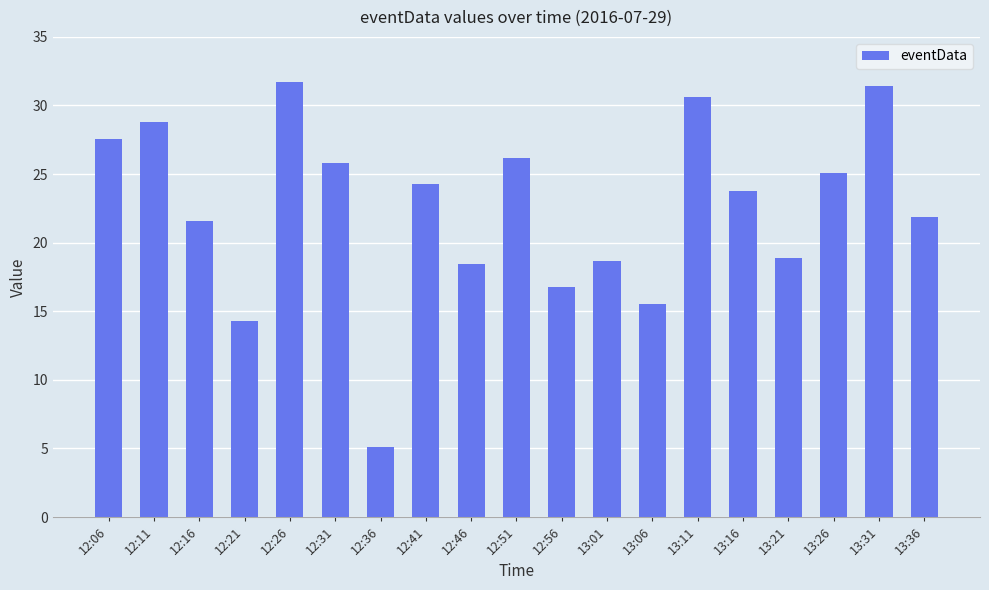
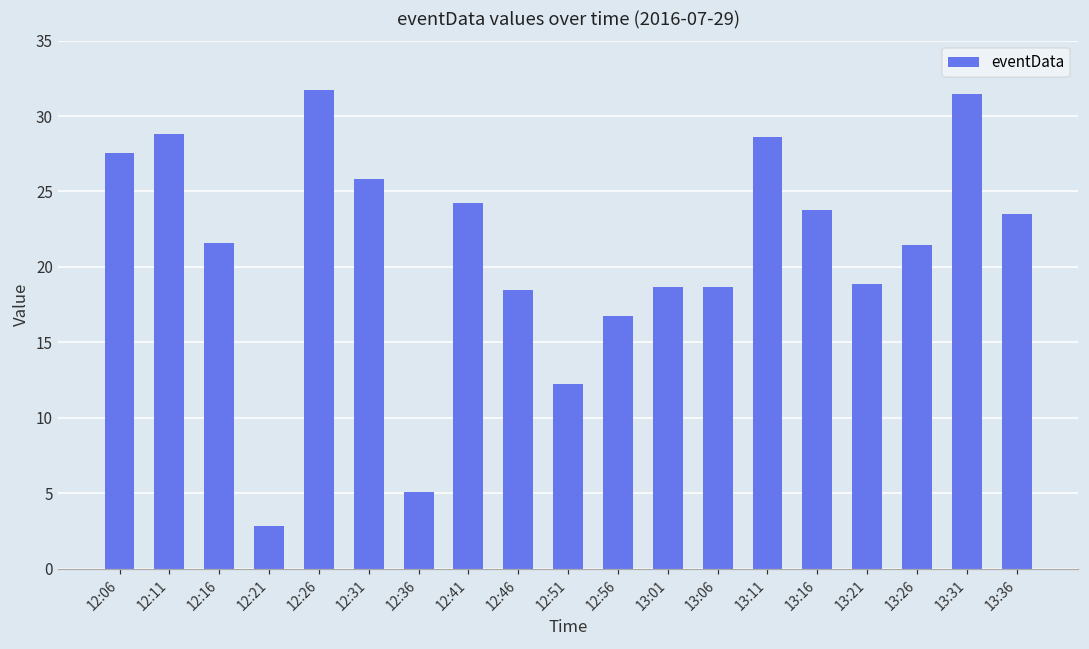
12:21: 14.3 -> 2.8
12:51: 26.1 -> 12.2
13:06: 15.6 -> 18.7
13:11: 30.6 -> 28.6
13:26: 25.1 -> 21.5
13:36: 21.8 -> 23.5
